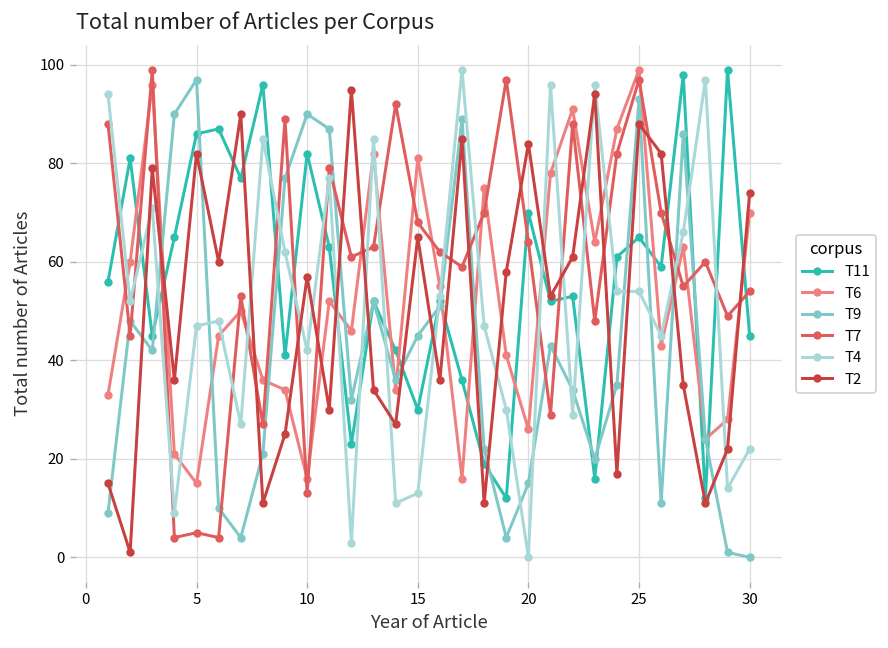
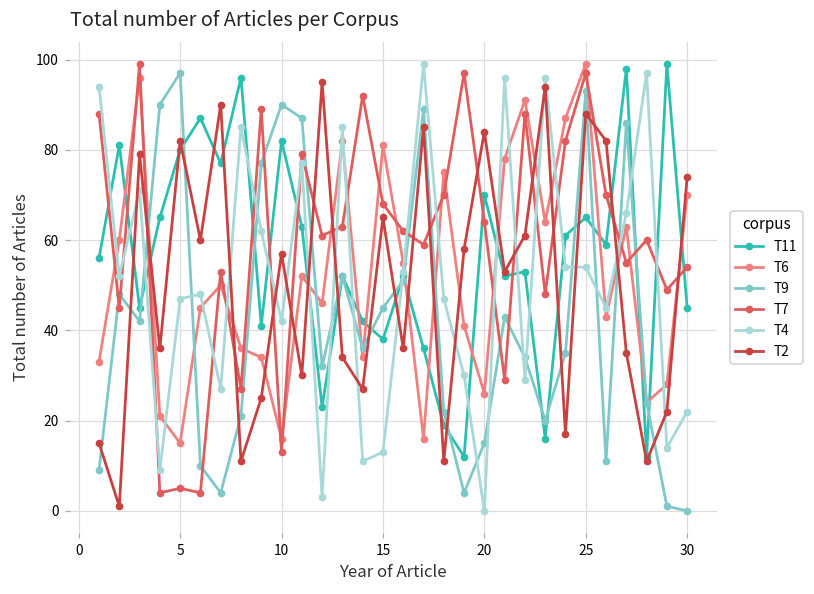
T11, 5: 86 -> 80
T11, 15: 30 -> 38
